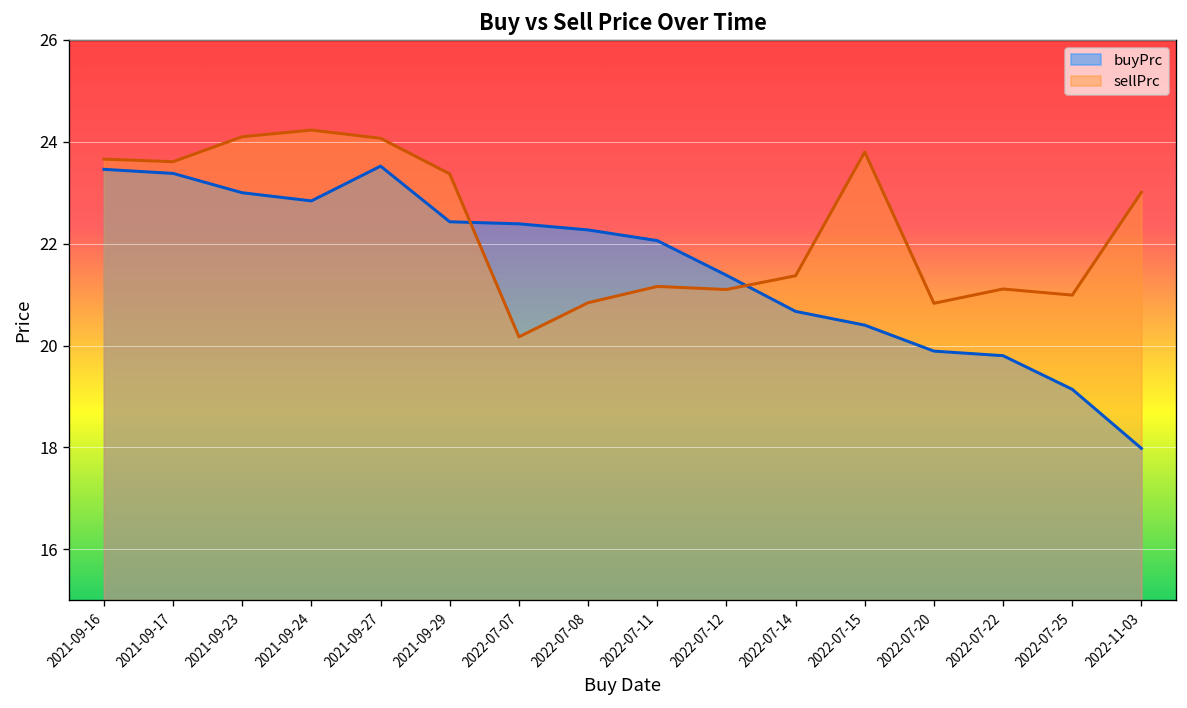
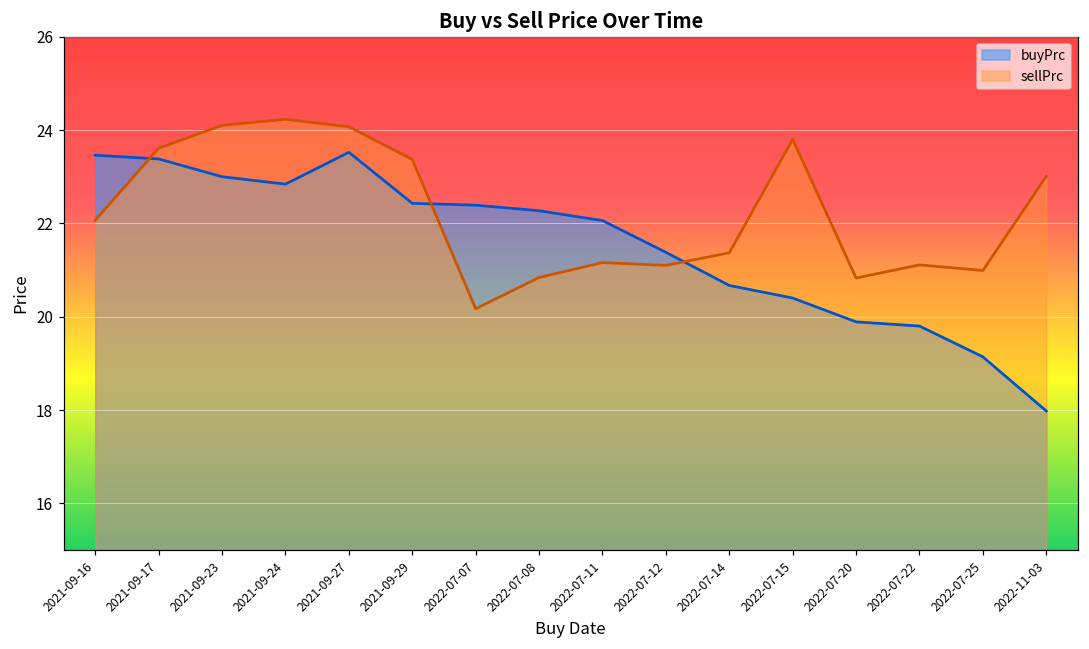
sellPrc, 2021-09-16: 23.7 -> 22.1
